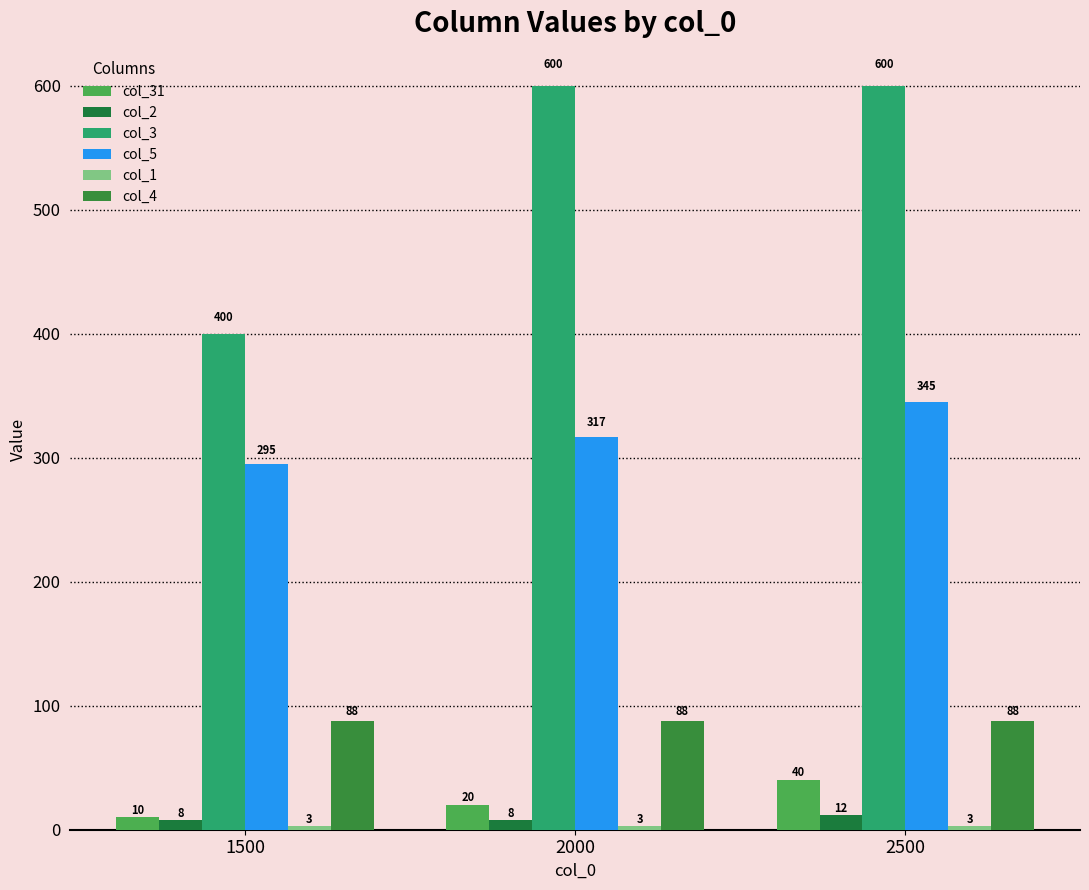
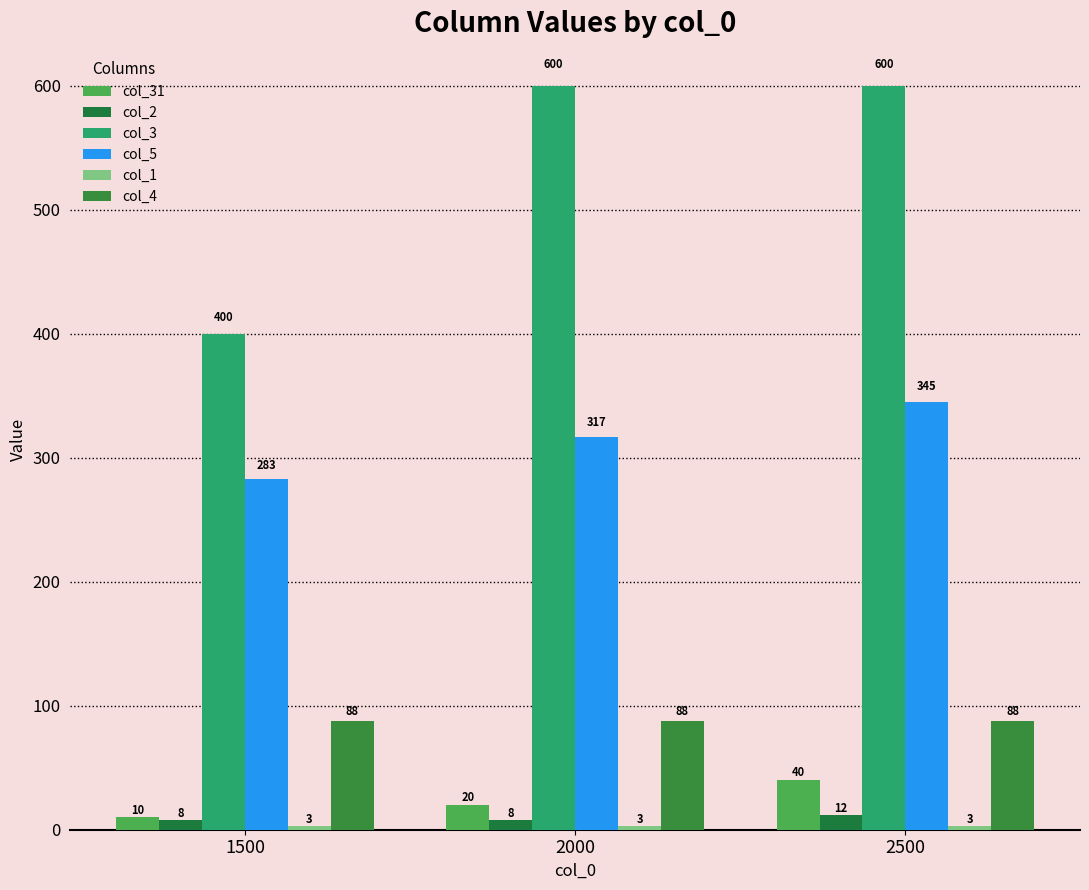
col_5, 1500: 295 -> 283
